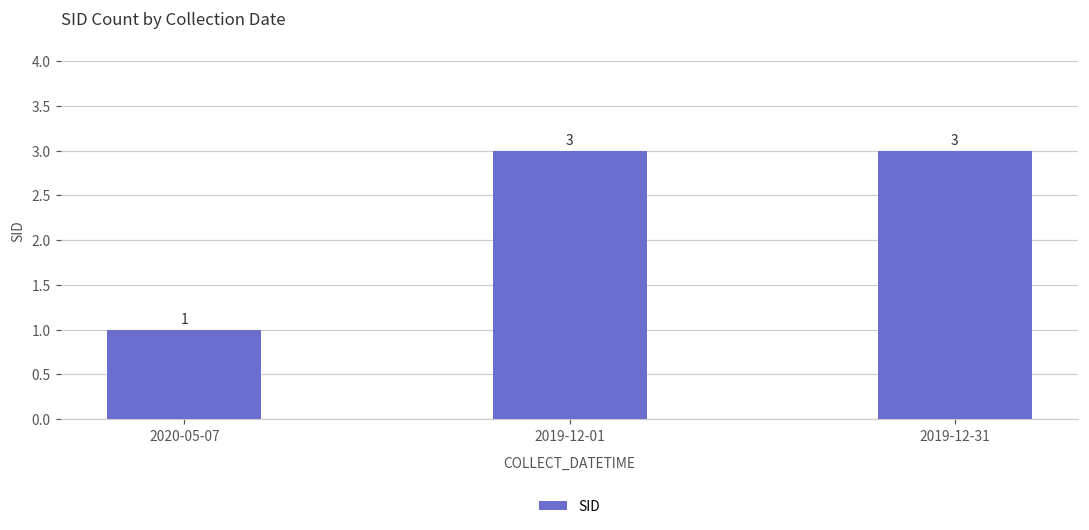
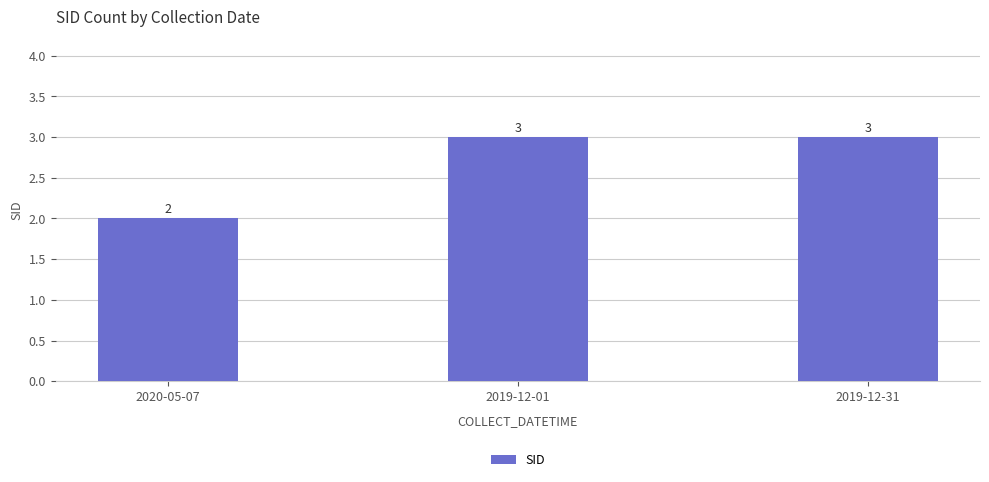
2020-05-07: 1 -> 2
